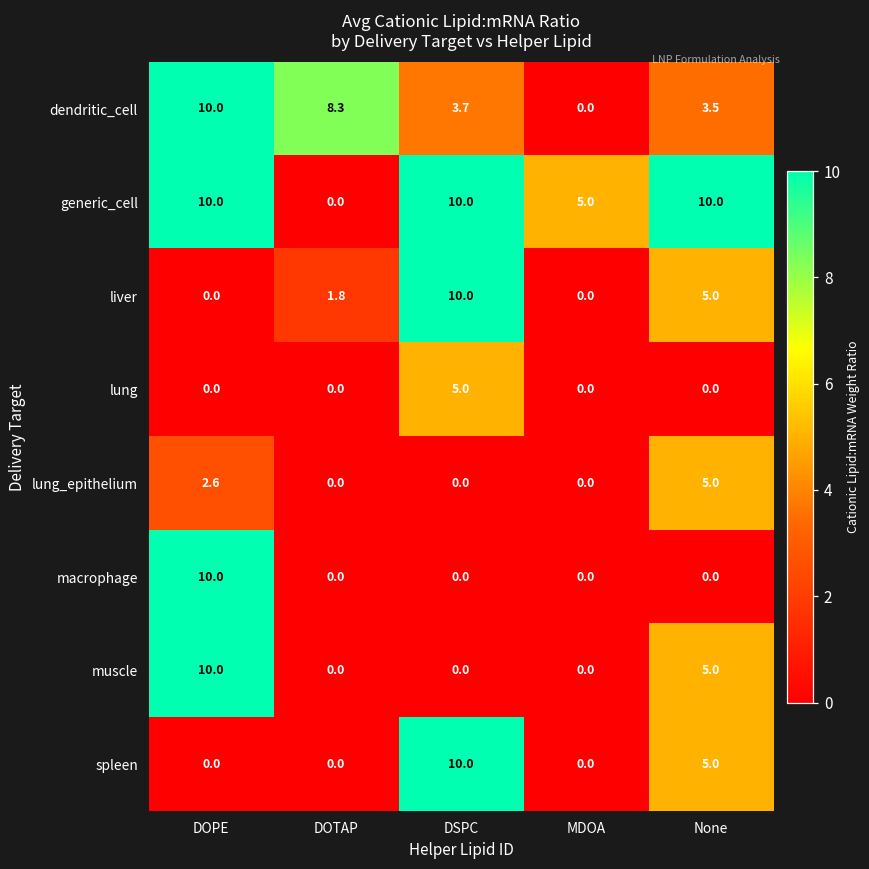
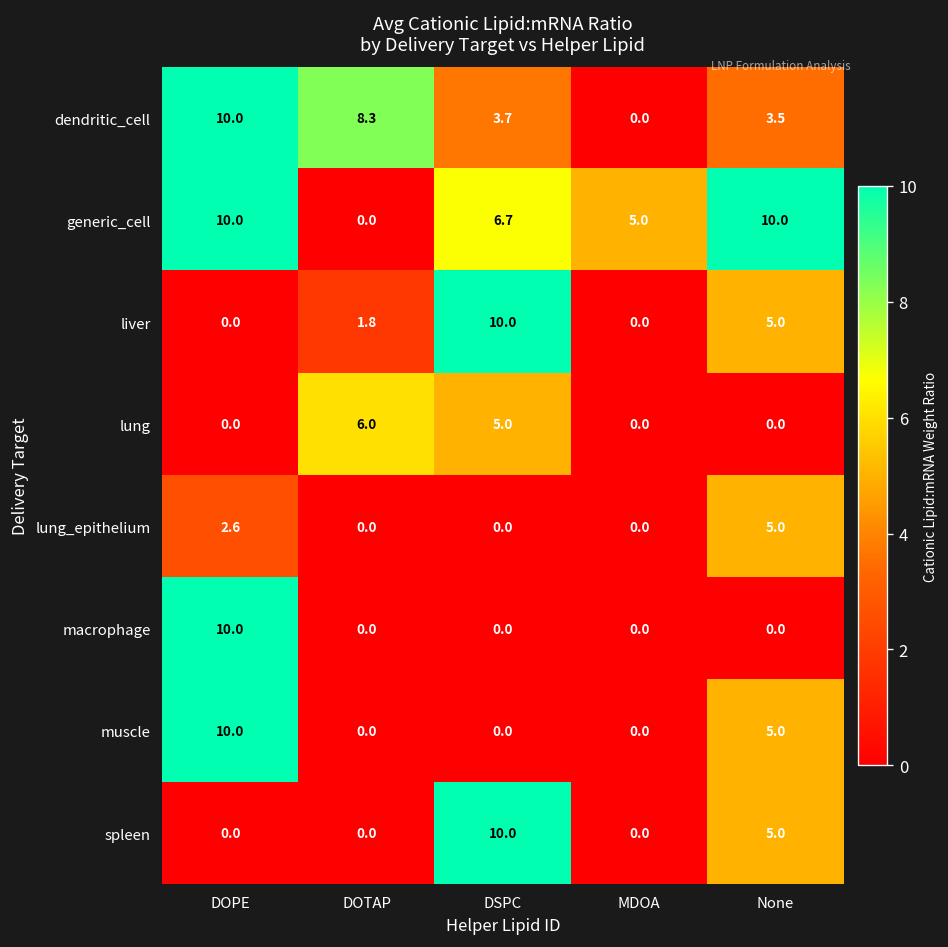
generic_cell, DSPC: 10.0 -> 6.7
lung, DOTAP: 0.0 -> 6.0
